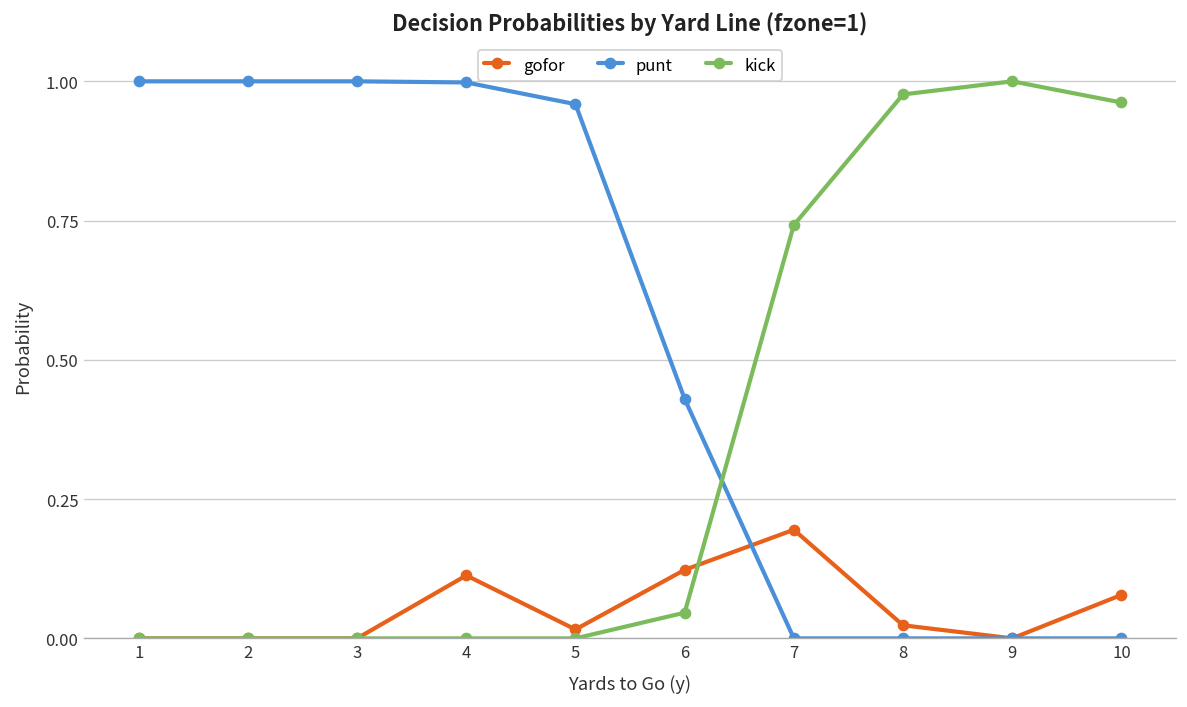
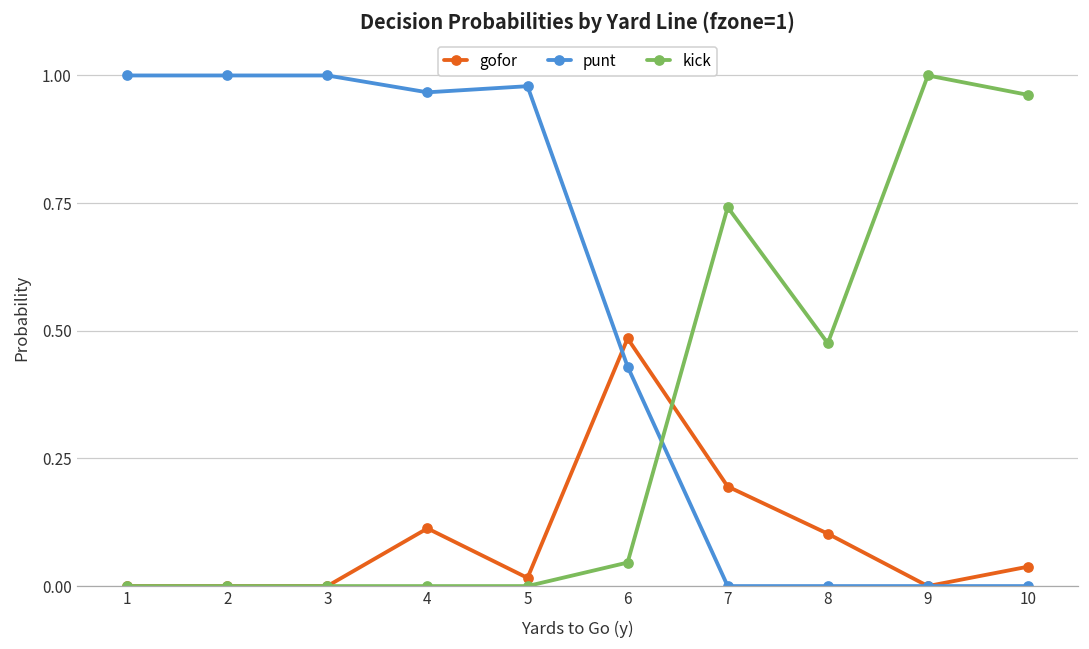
punt, 4: 1.00 -> 0.97
punt, 5: 0.96 -> 0.98
gofor, 6: 0.12 -> 0.49
gofor, 8: 0.02 -> 0.10
kick, 8: 0.98 -> 0.48
gofor, 10: 0.08 -> 0.04
